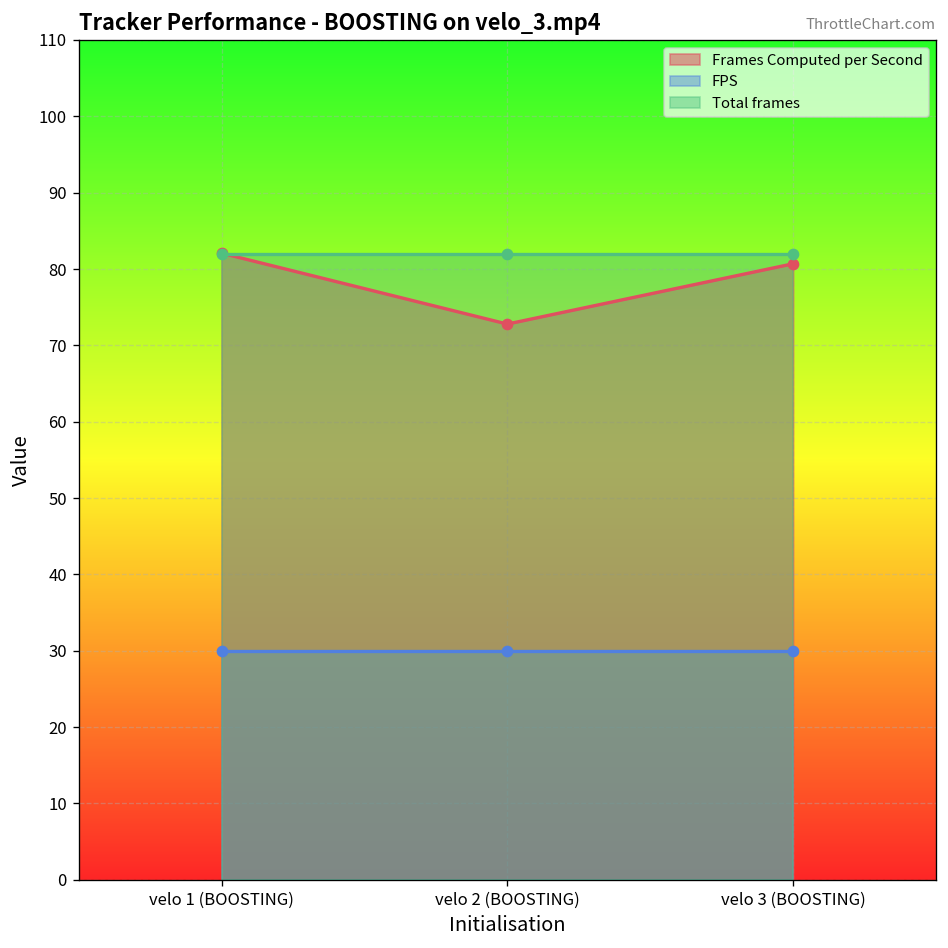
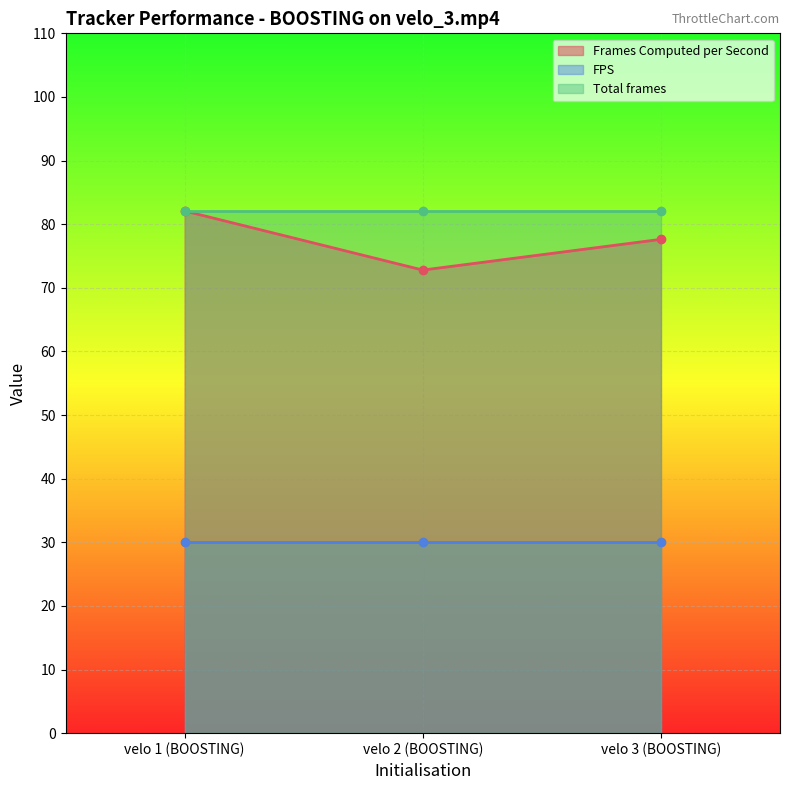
Frames Computed per Second, velo 3 (BOOSTING): 81 -> 78
